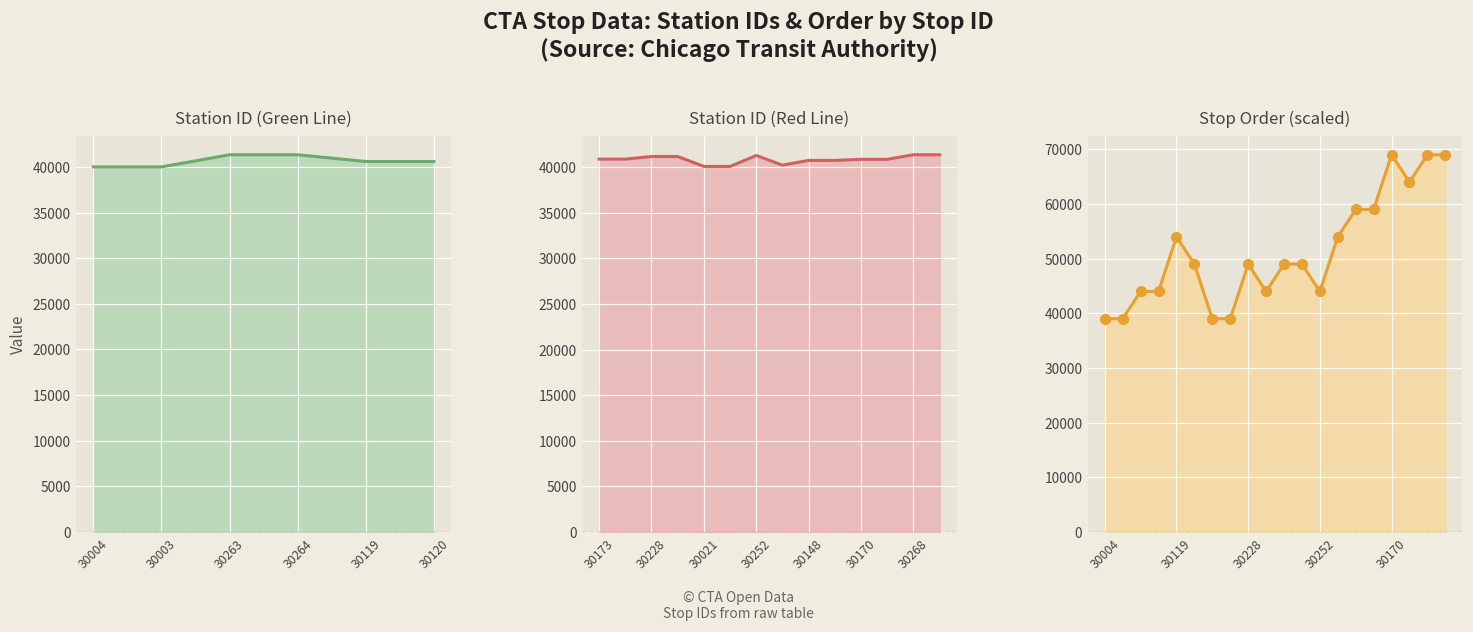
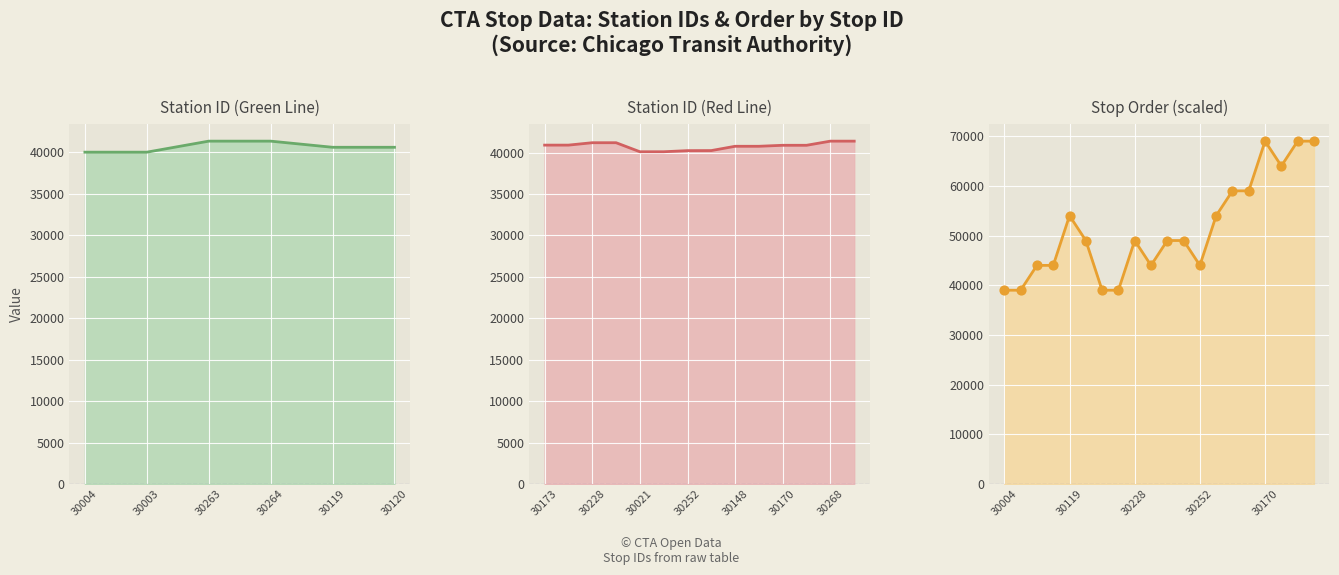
Station ID (Red Line), 30252: 41000 -> 40000
